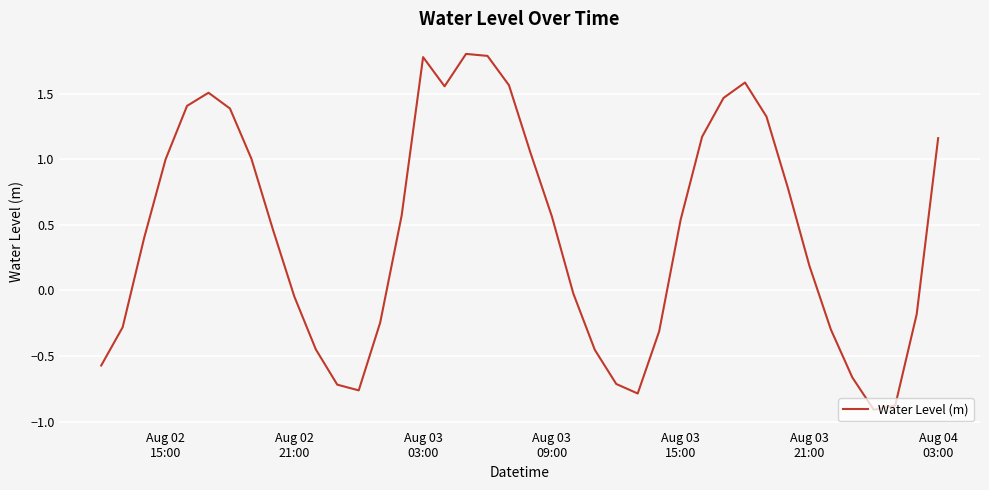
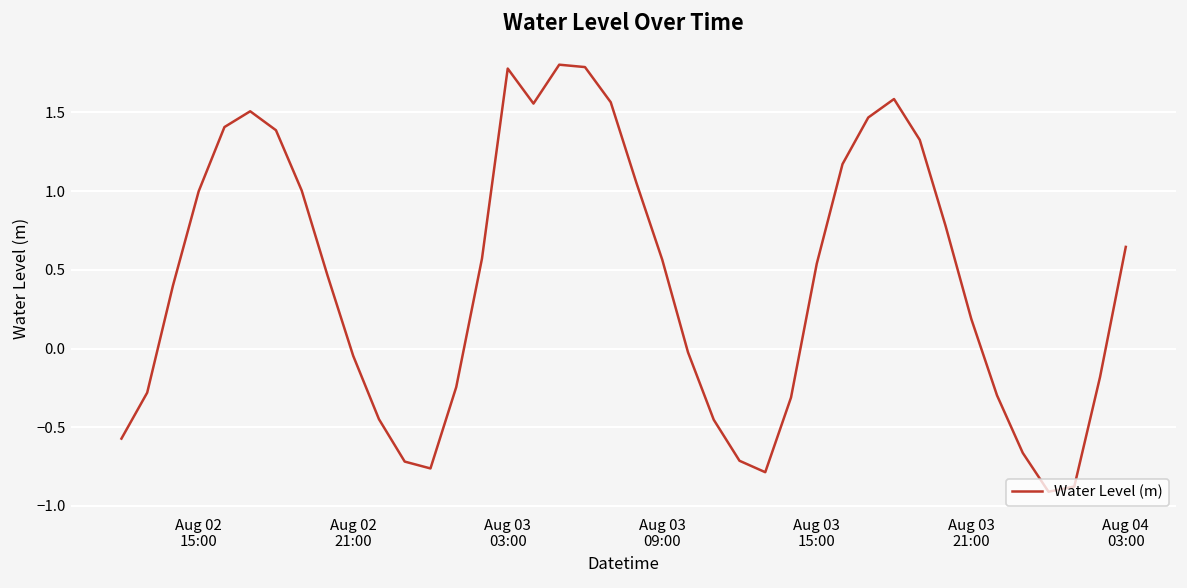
Aug 04 03:00: 1.16 -> 0.65
